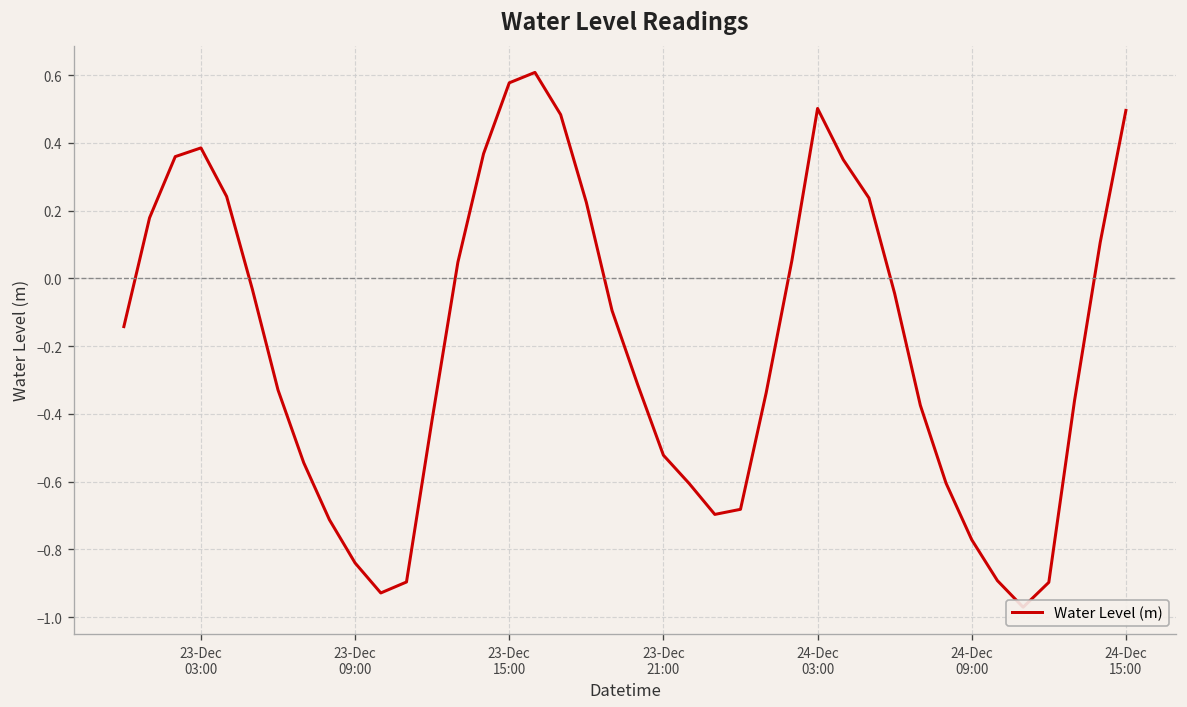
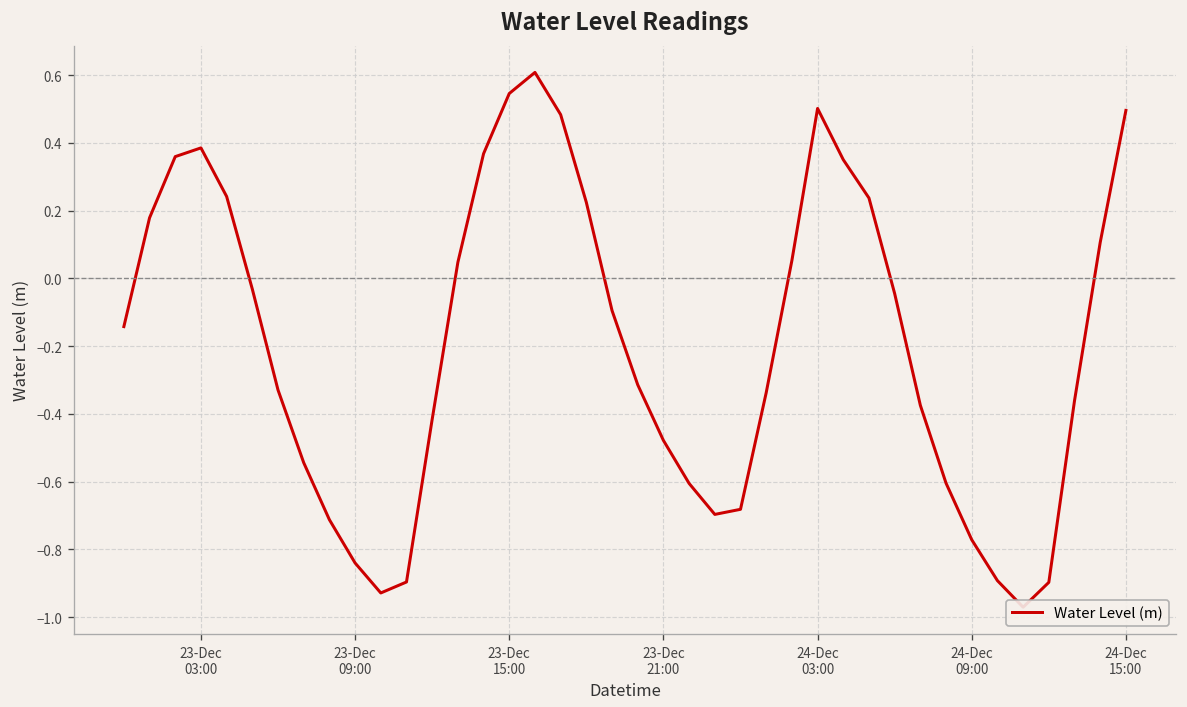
23-Dec 15:00: 0.58 -> 0.55
23-Dec 21:00: -0.52 -> -0.48
